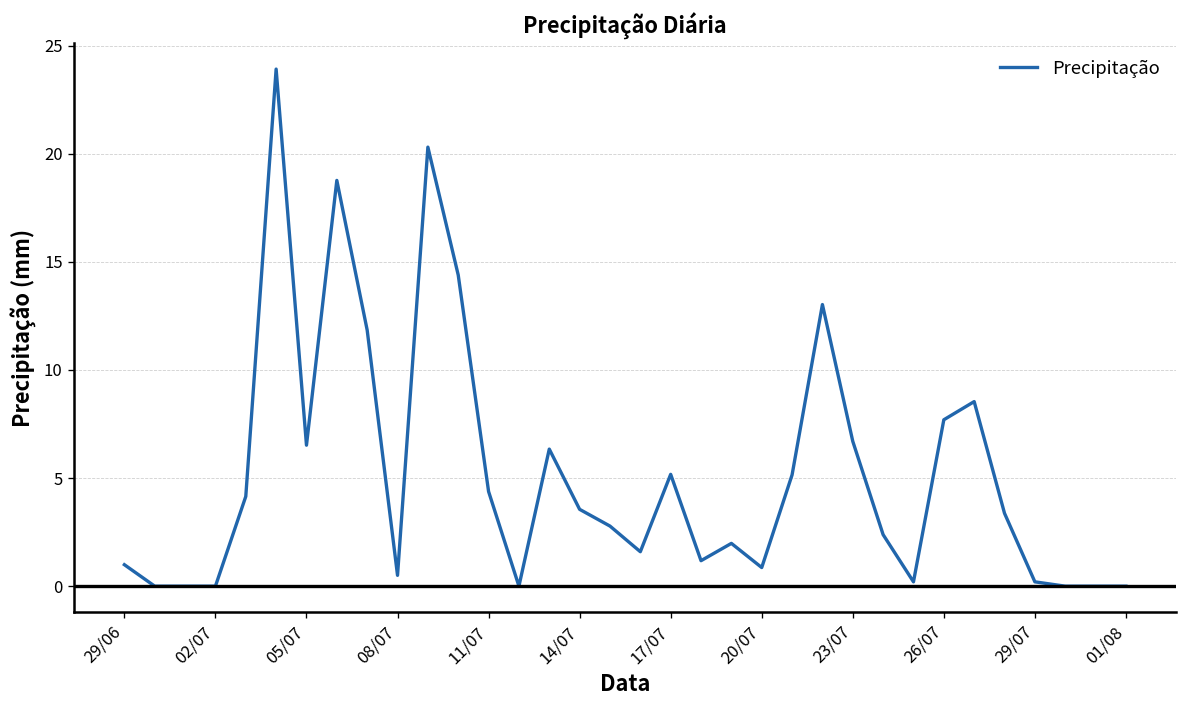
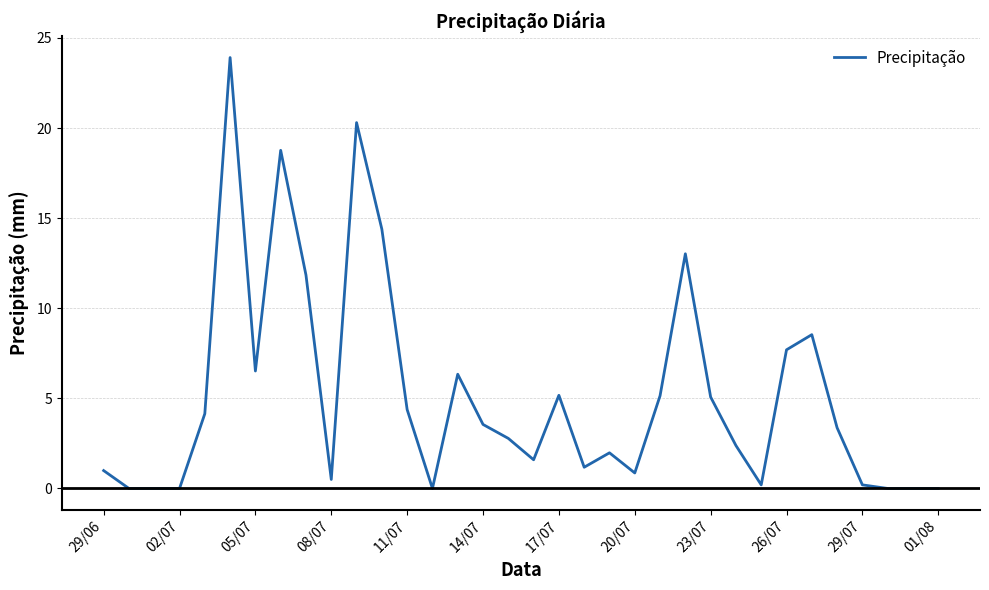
23/07: 6.7 -> 5.1
